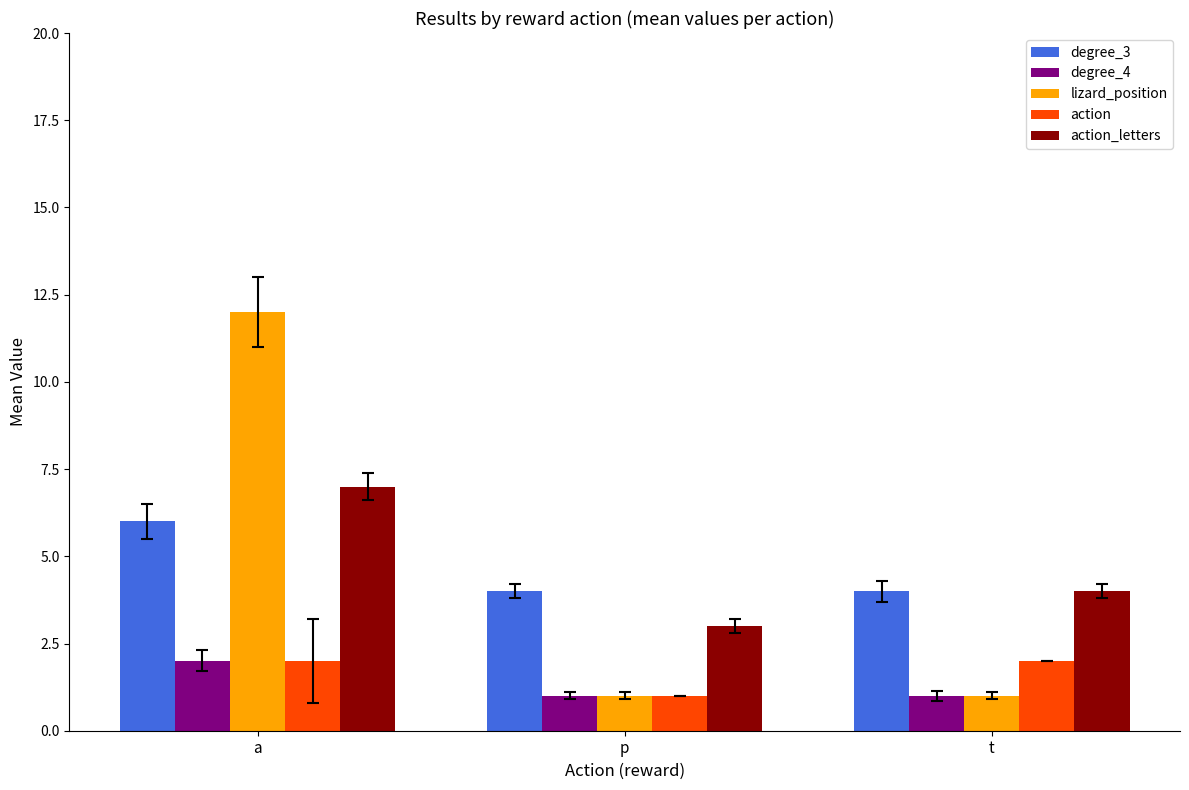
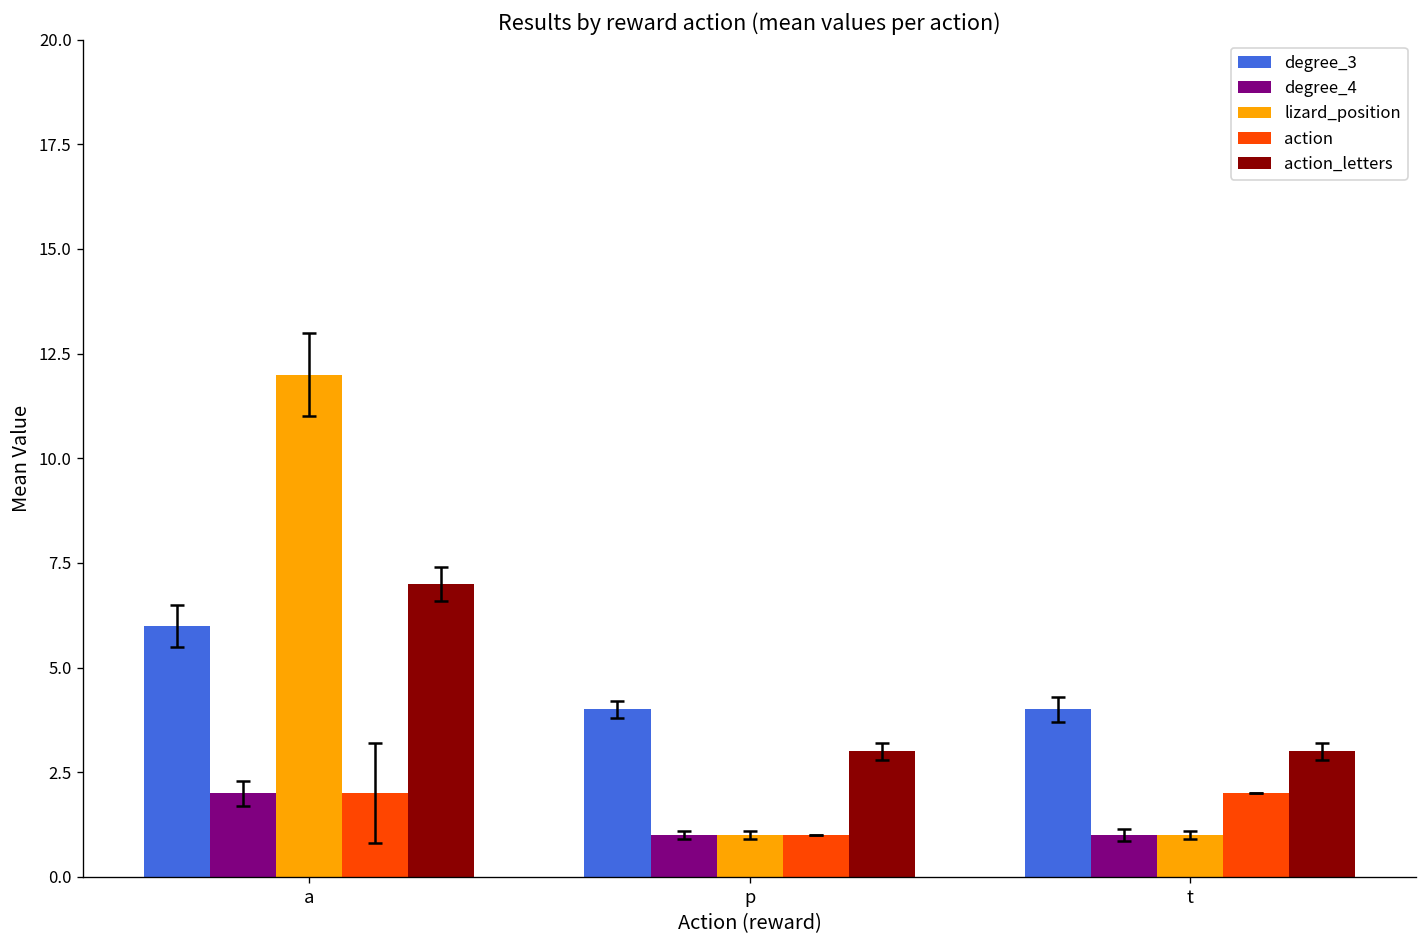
action_letters, t: 4 -> 3
